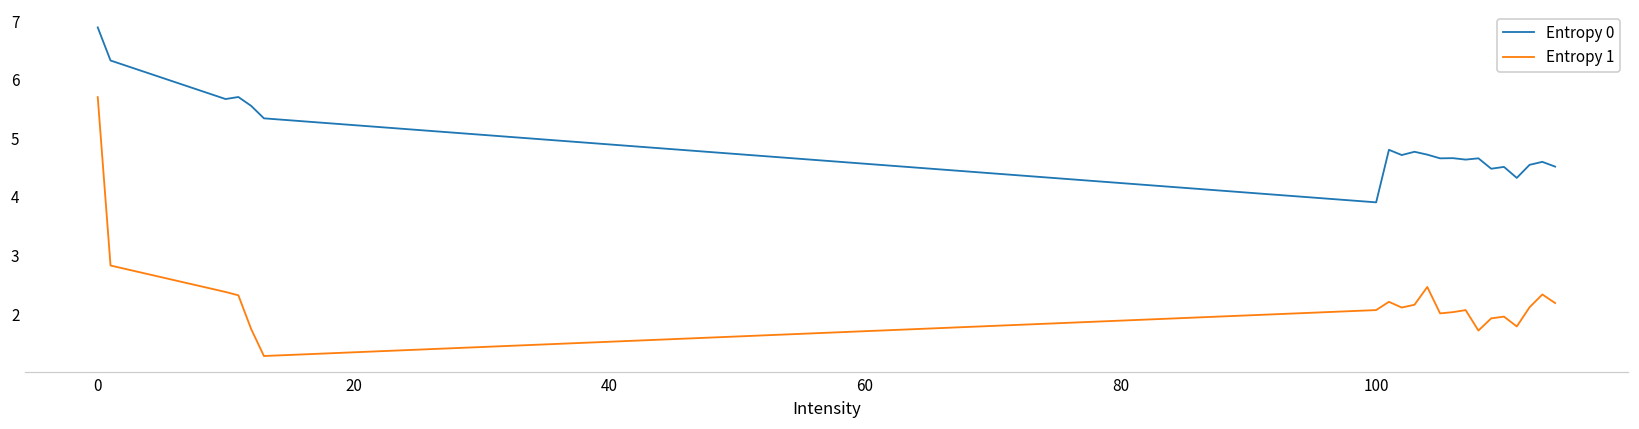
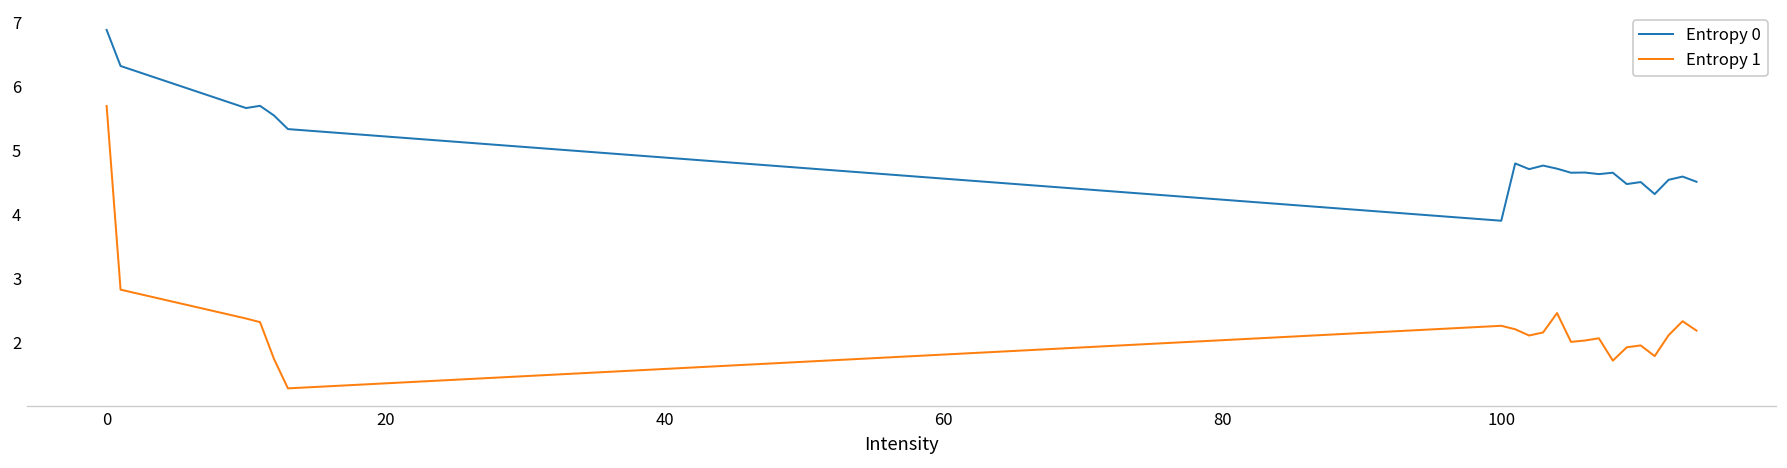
Entropy 1, 100: 2.1 -> 2.3
